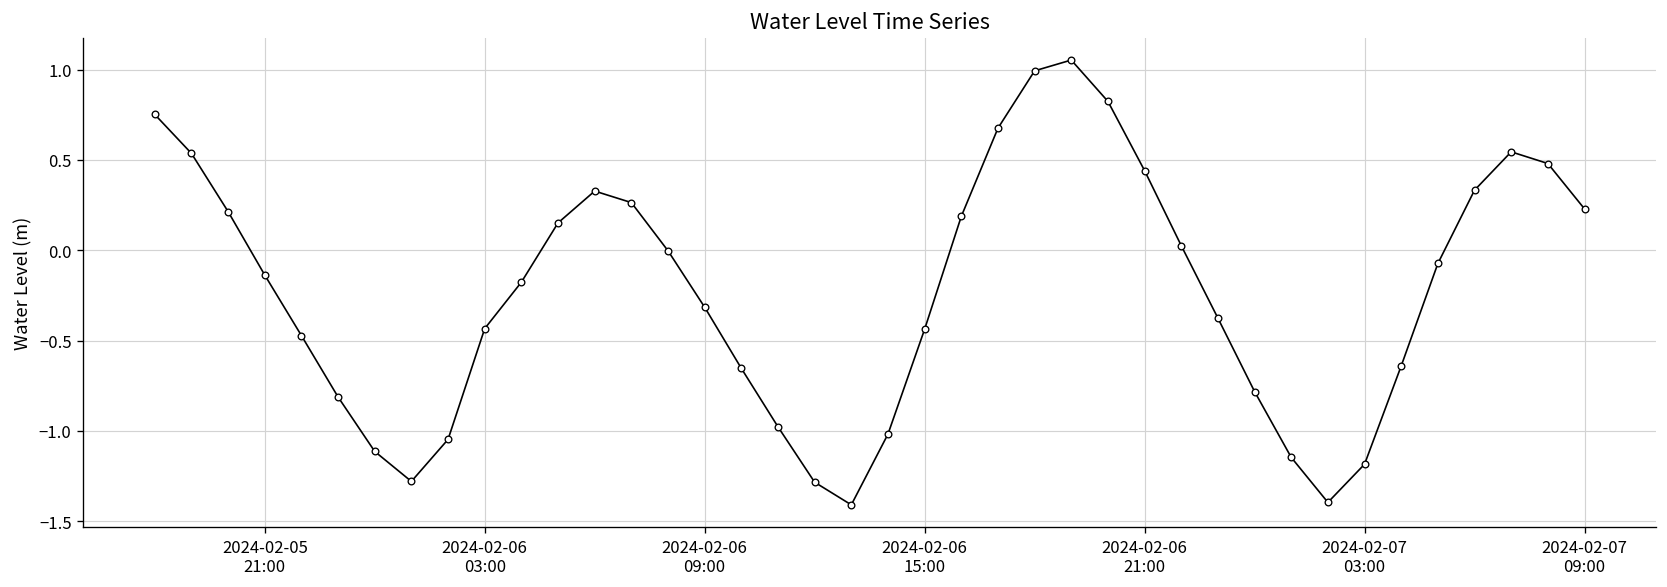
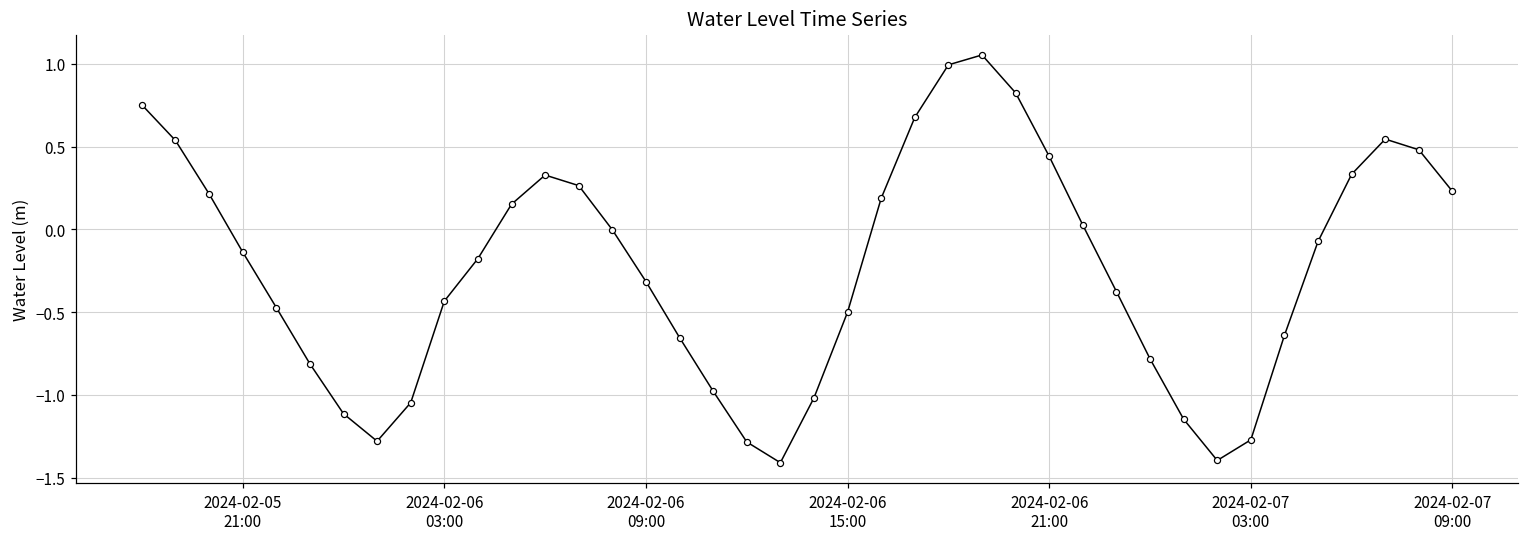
2024-02-06 15:00: -0.44 -> -0.50
2024-02-07 03:00: -1.18 -> -1.27
